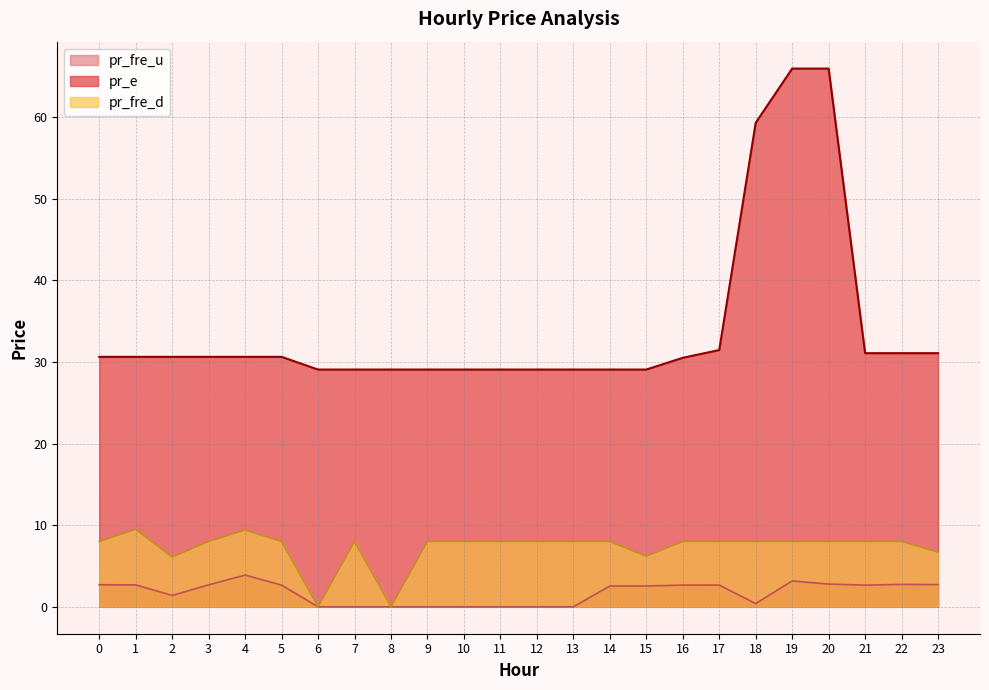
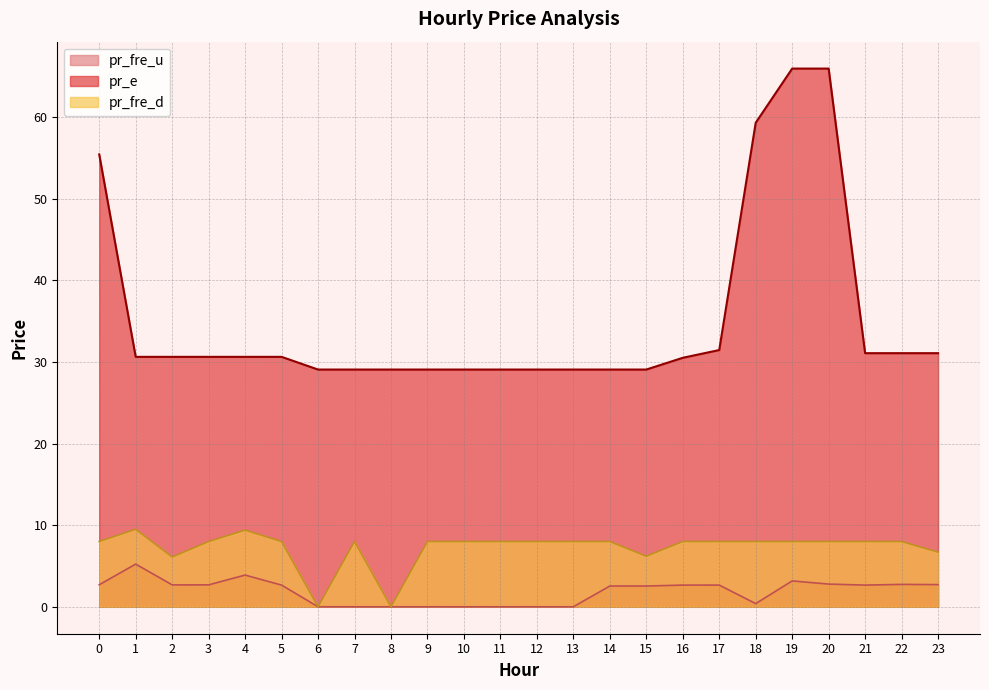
pr_e, 0: 31 -> 55
pr_fre_u, 1: 3 -> 5
pr_fre_u, 2: 1 -> 3
